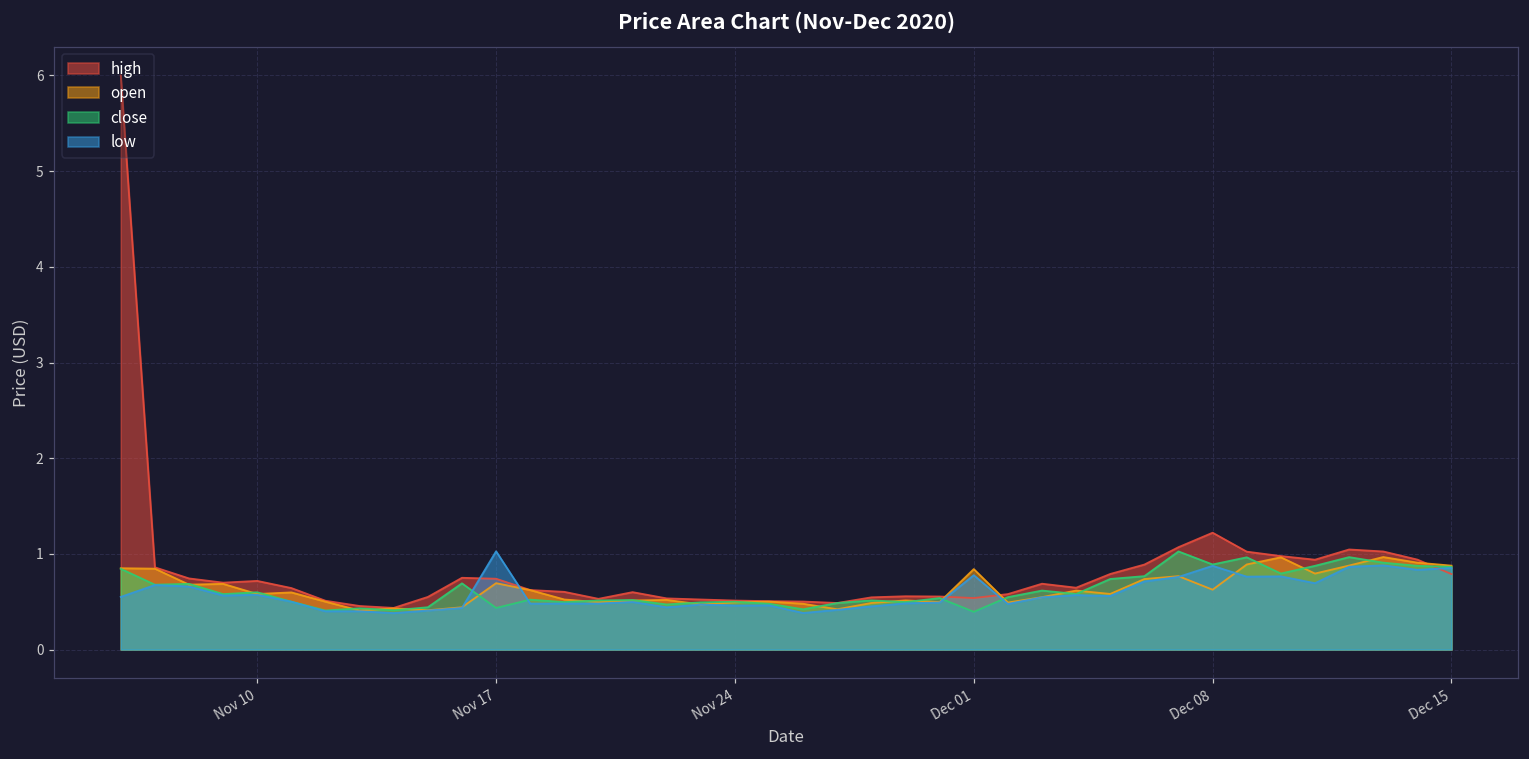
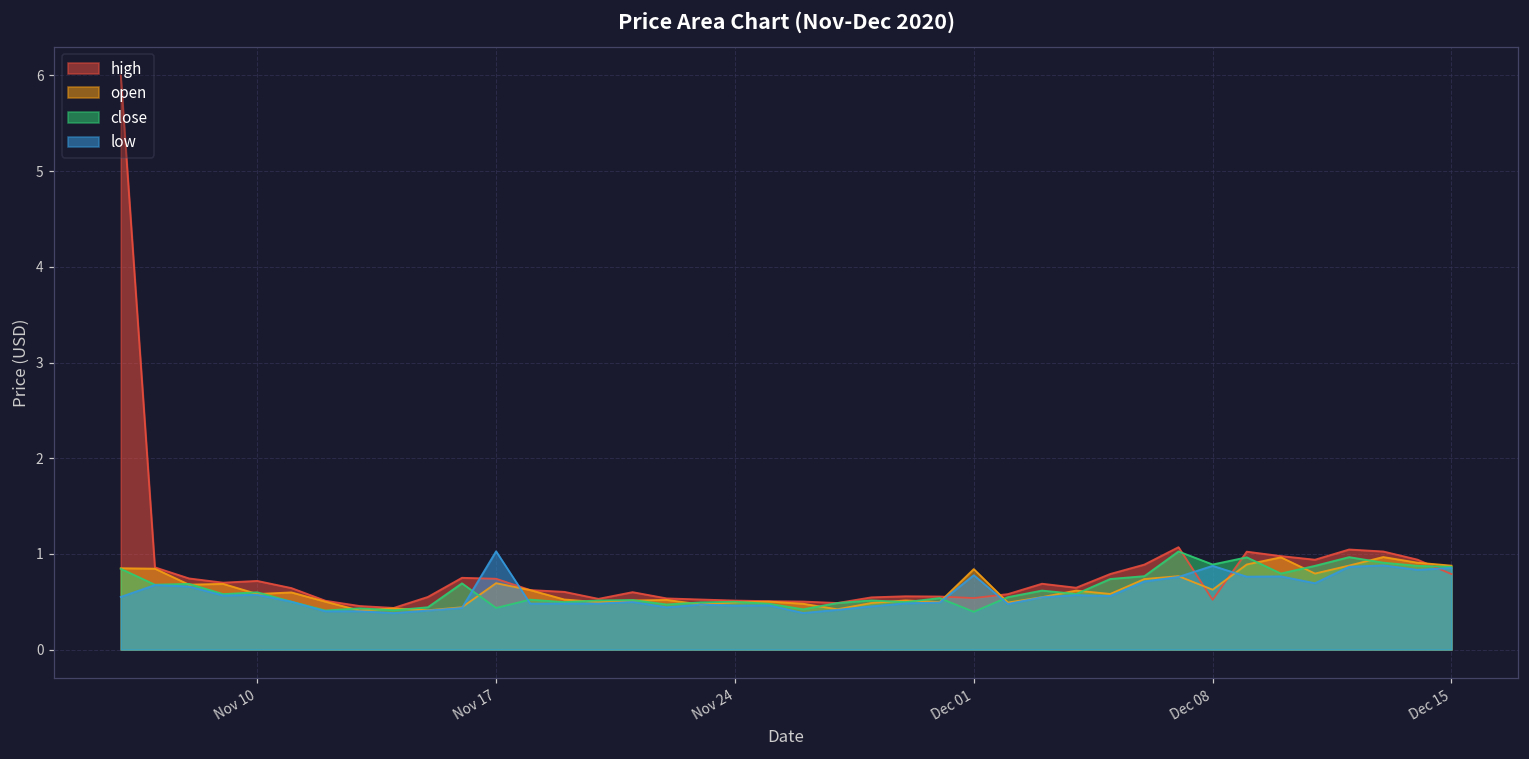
high, Dec 08: 1.2 -> 0.5
